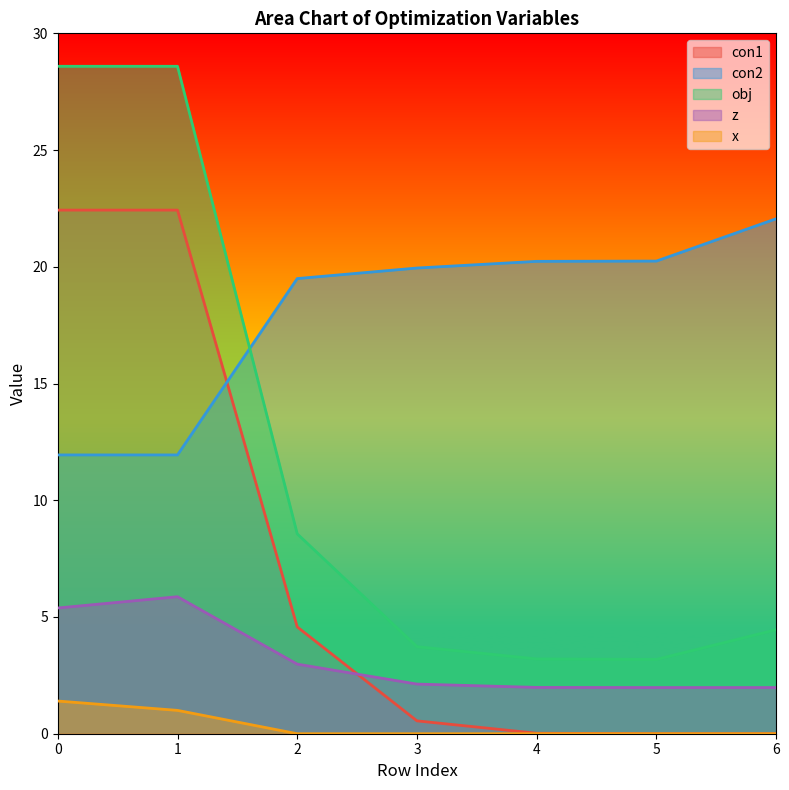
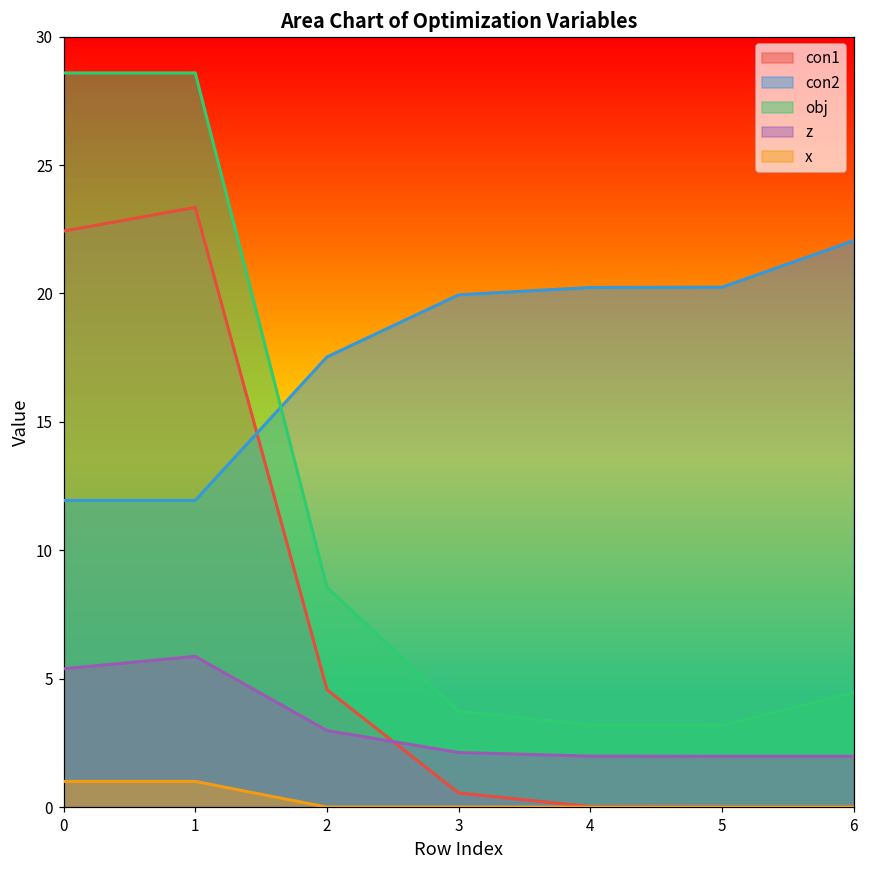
x, 0: 1.4 -> 1.0
con1, 1: 22.4 -> 23.3
con2, 2: 19.5 -> 17.5
